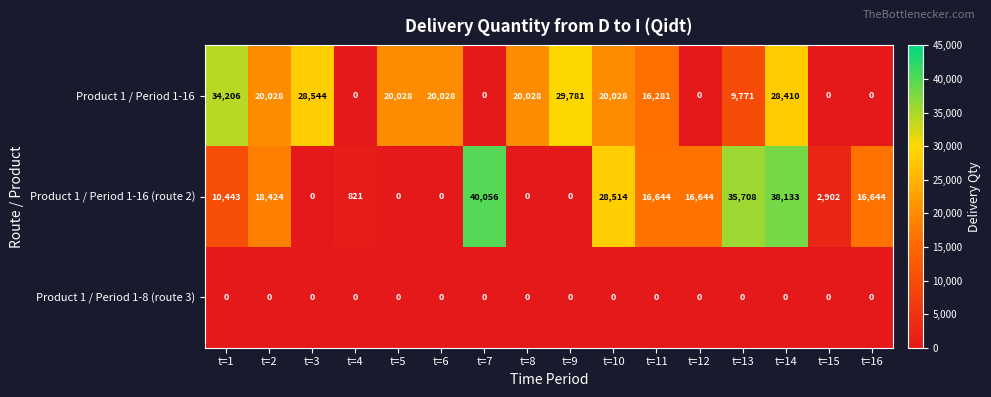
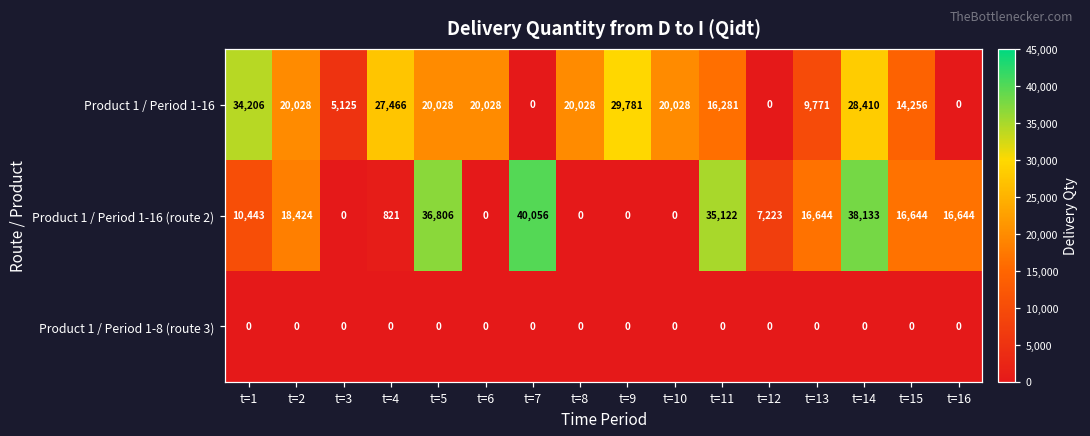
Product 1 / Period 1-16, t=3: 28,544 -> 5,125
Product 1 / Period 1-16, t=4: 0 -> 27,466
Product 1 / Period 1-16, t=15: 0 -> 14,256
Product 1 / Period 1-16 (route 2), t=5: 0 -> 36,806
Product 1 / Period 1-16 (route 2), t=10: 28,514 -> 0
Product 1 / Period 1-16 (route 2), t=11: 16,644 -> 35,122
Product 1 / Period 1-16 (route 2), t=12: 16,644 -> 7,223
Product 1 / Period 1-16 (route 2), t=13: 35,708 -> 16,644
Product 1 / Period 1-16 (route 2), t=15: 2,902 -> 16,644
